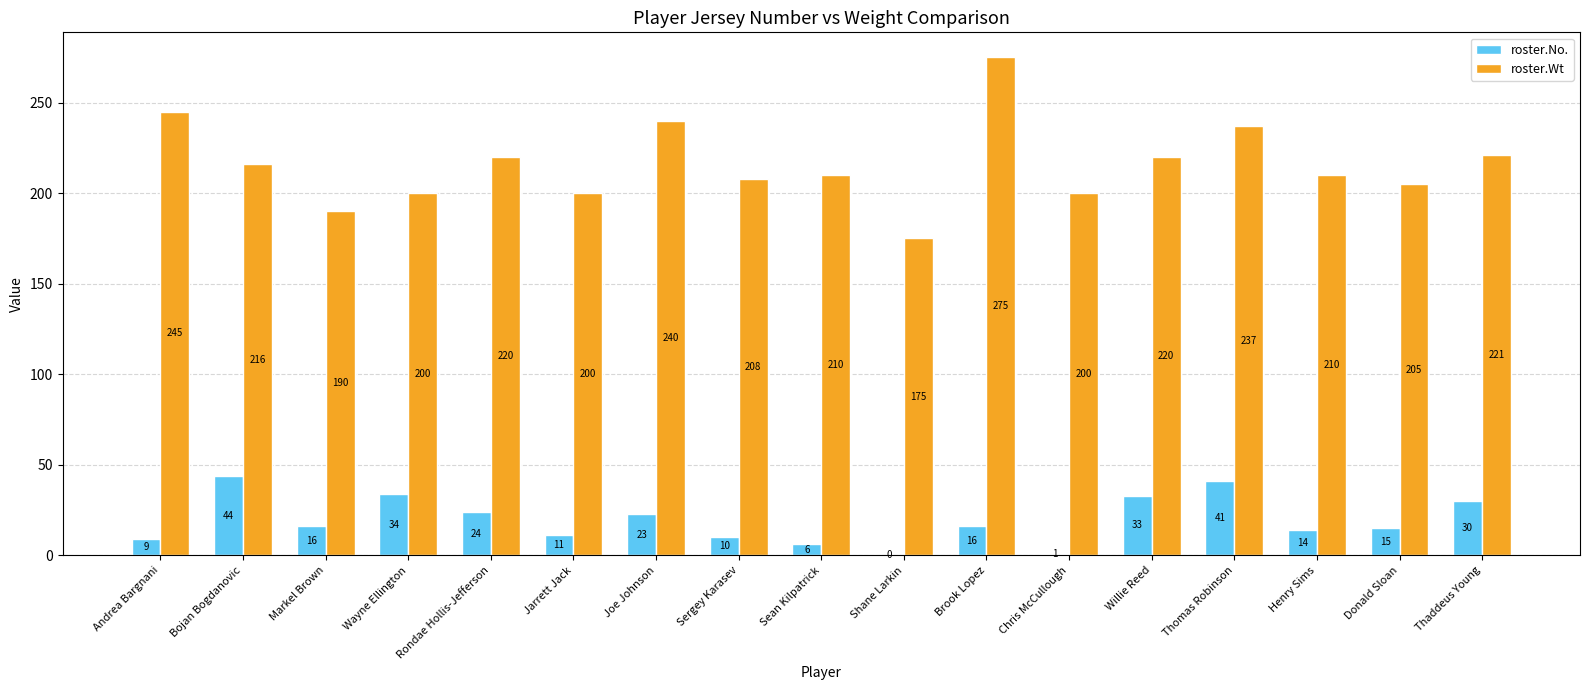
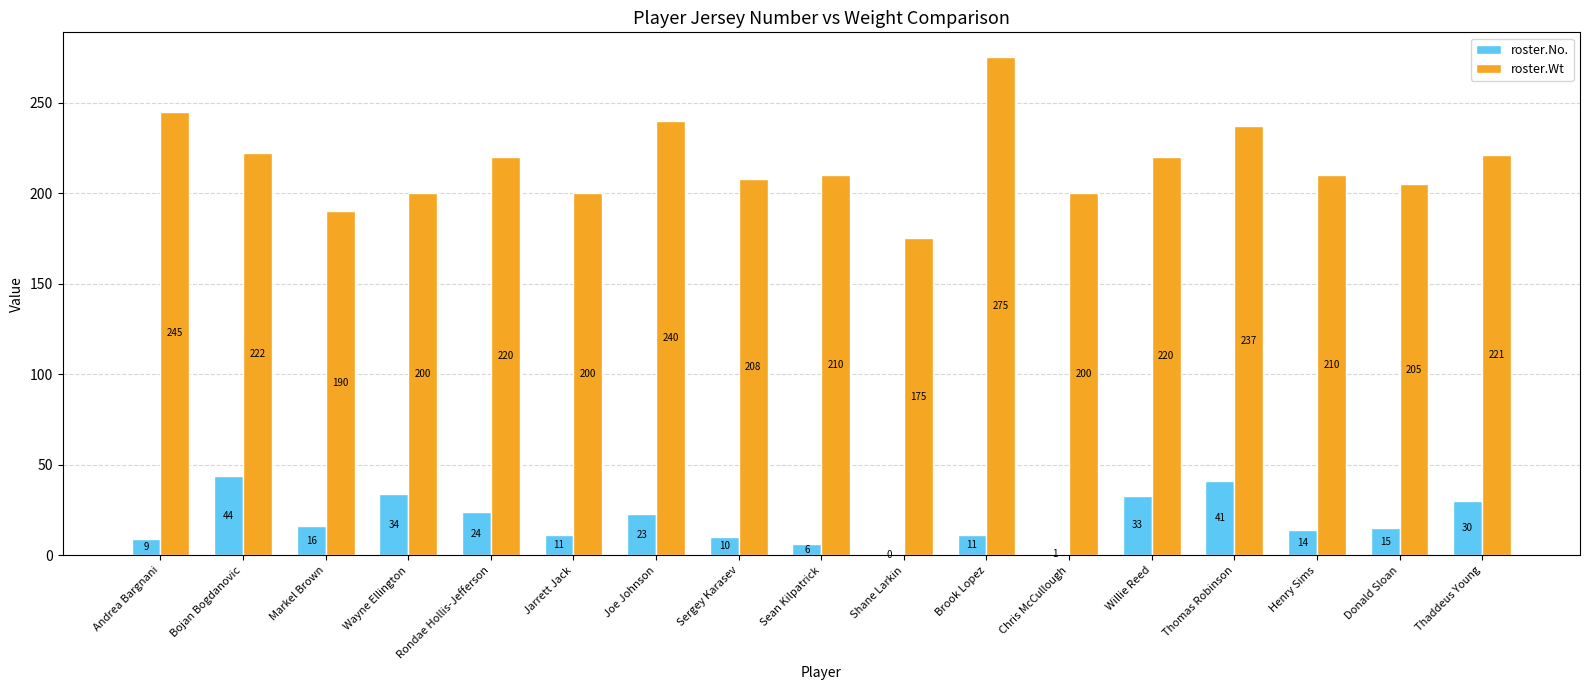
roster.Wt, Bojan Bogdanovic: 216 -> 222
roster.No., Brook Lopez: 16 -> 11
